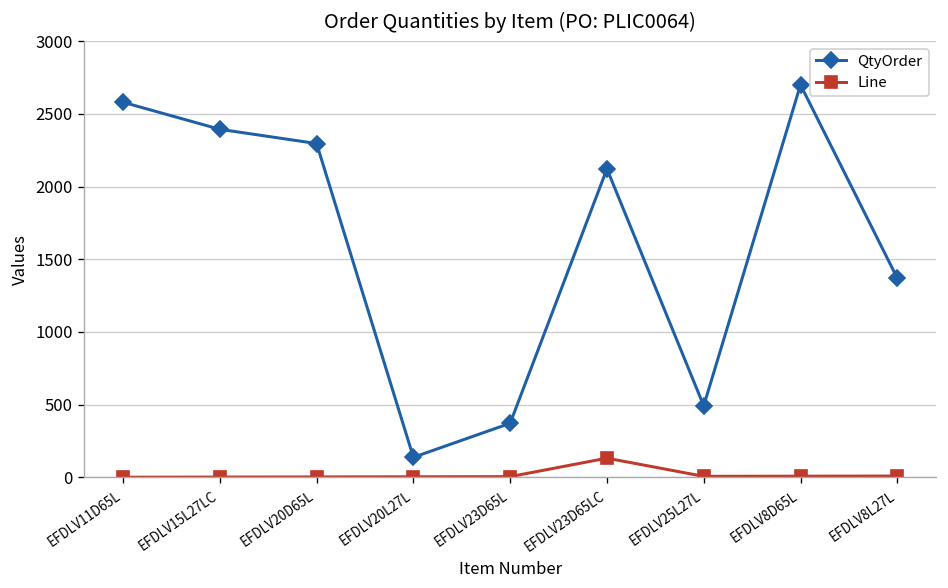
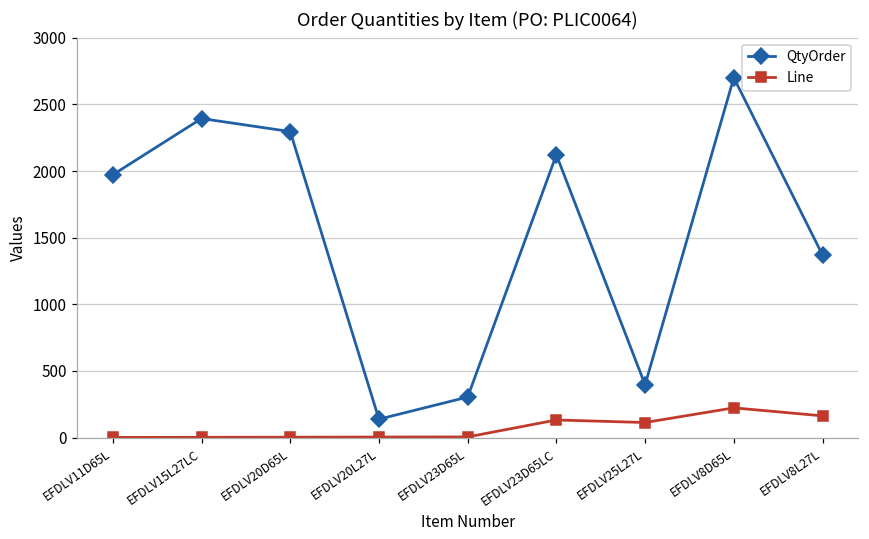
QtyOrder, EFDLV11D65L: 2580 -> 1970
QtyOrder, EFDLV23D65L: 370 -> 300
QtyOrder, EFDLV25L27L: 490 -> 400
Line, EFDLV25L27L: 10 -> 110
Line, EFDLV8D65L: 10 -> 220
Line, EFDLV8L27L: 10 -> 160
